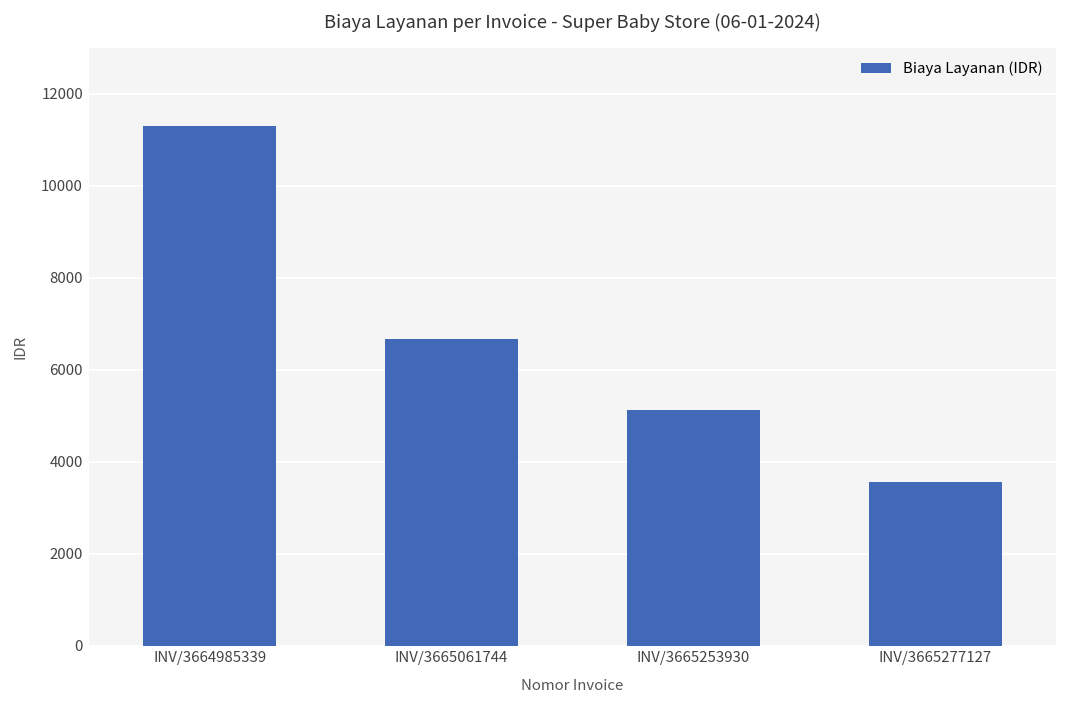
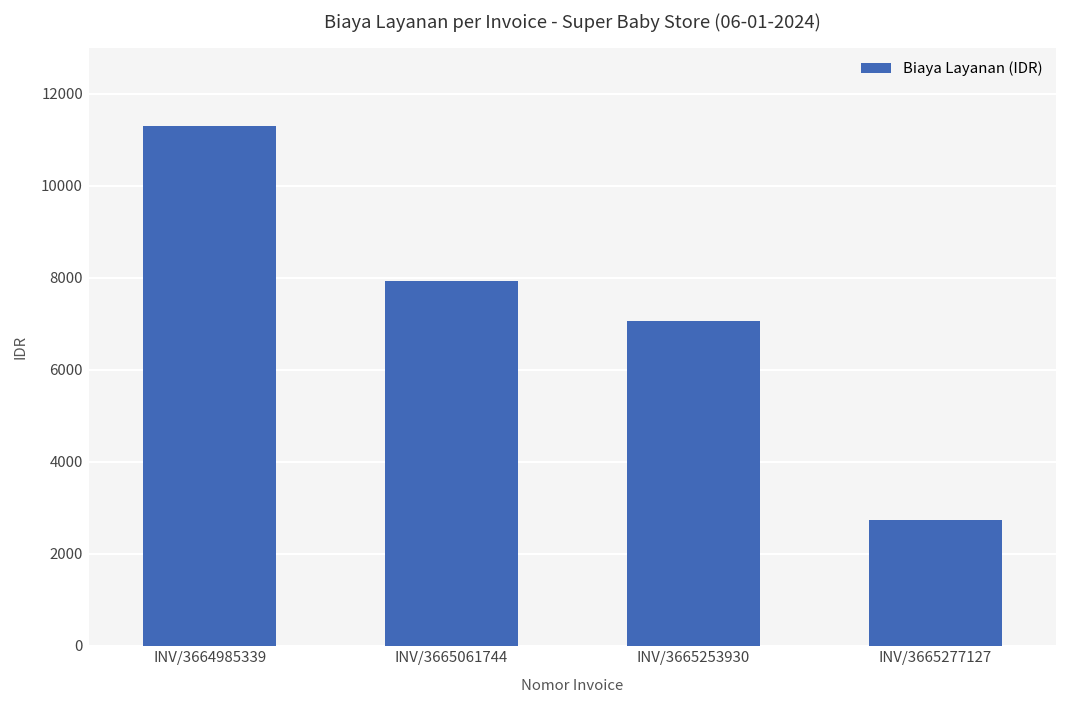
INV/3665061744: 6700 -> 7900
INV/3665253930: 5100 -> 7100
INV/3665277127: 3600 -> 2700
